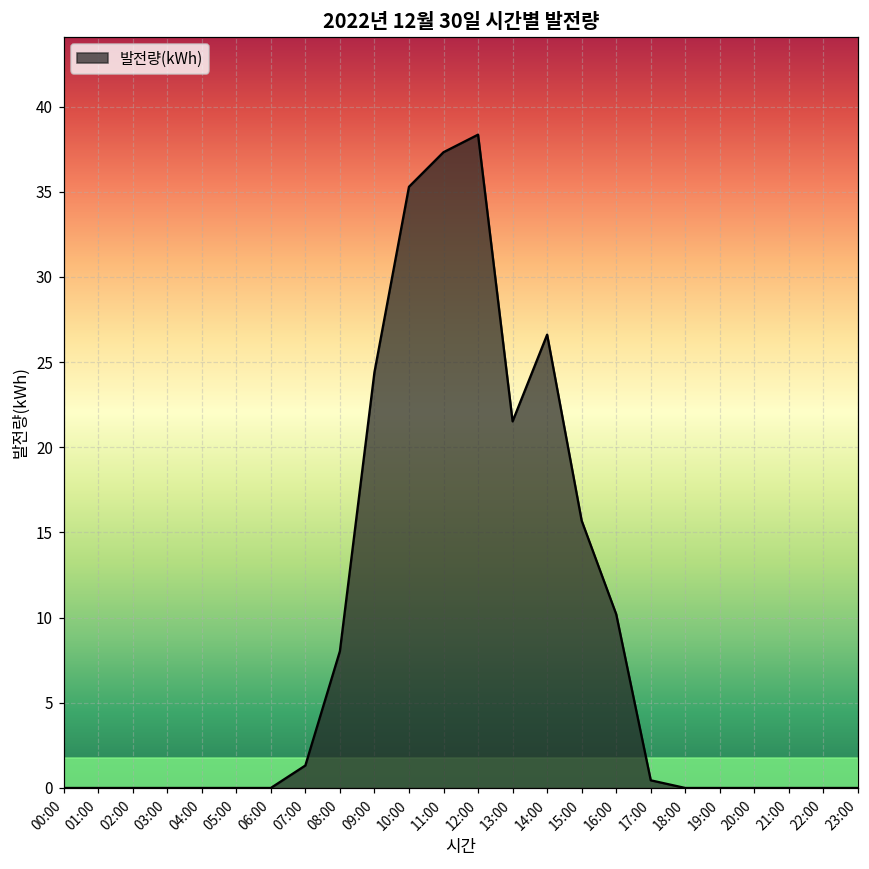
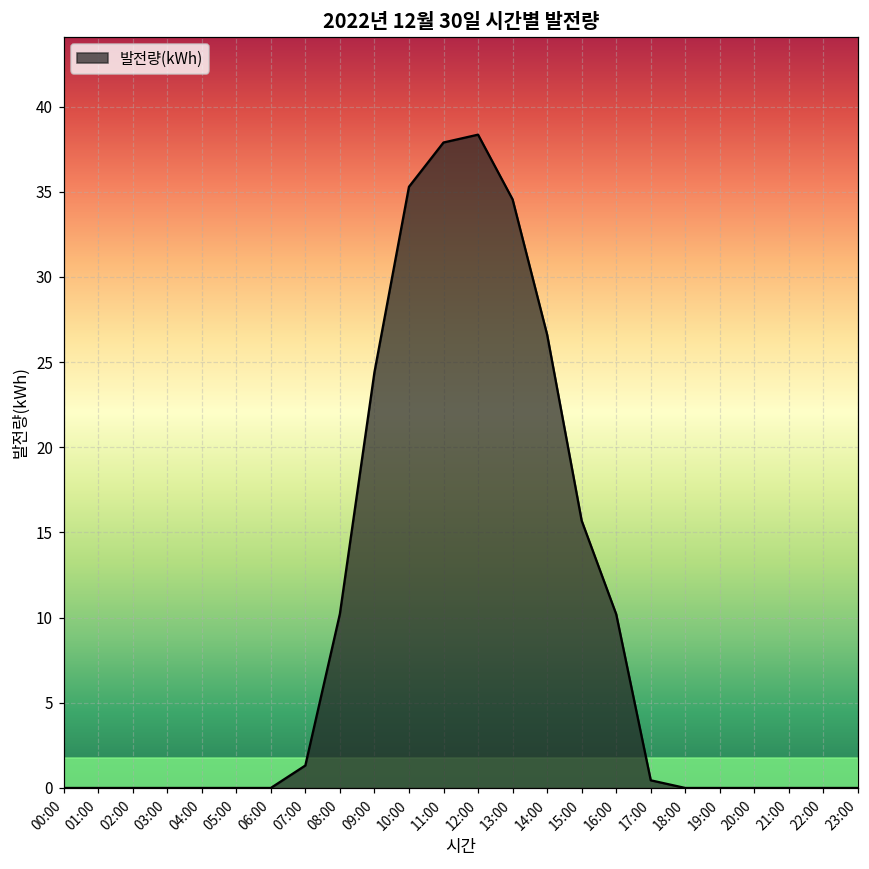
08:00: 8.0 -> 10.2
11:00: 37.3 -> 37.9
13:00: 21.5 -> 34.6
